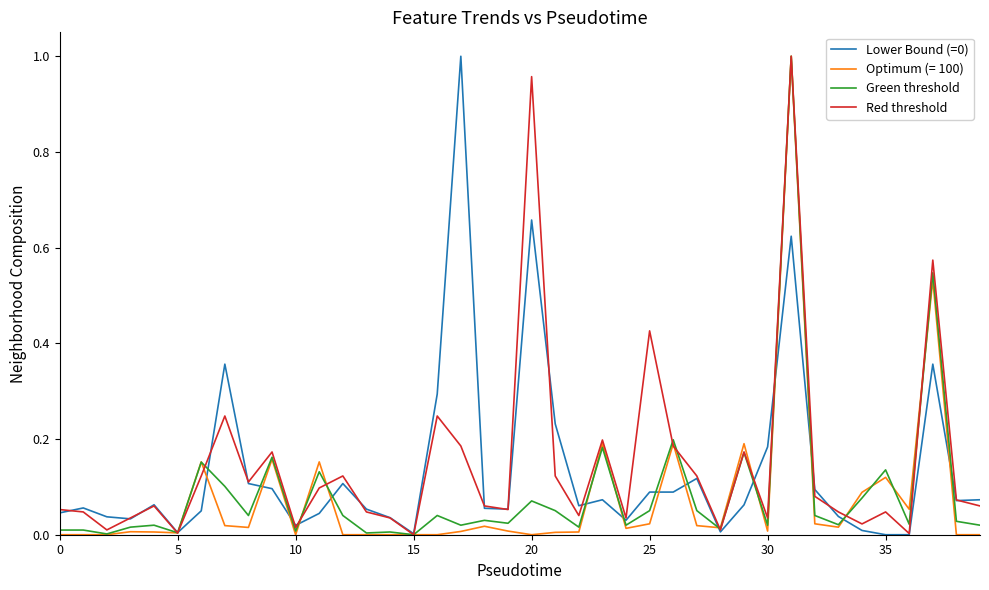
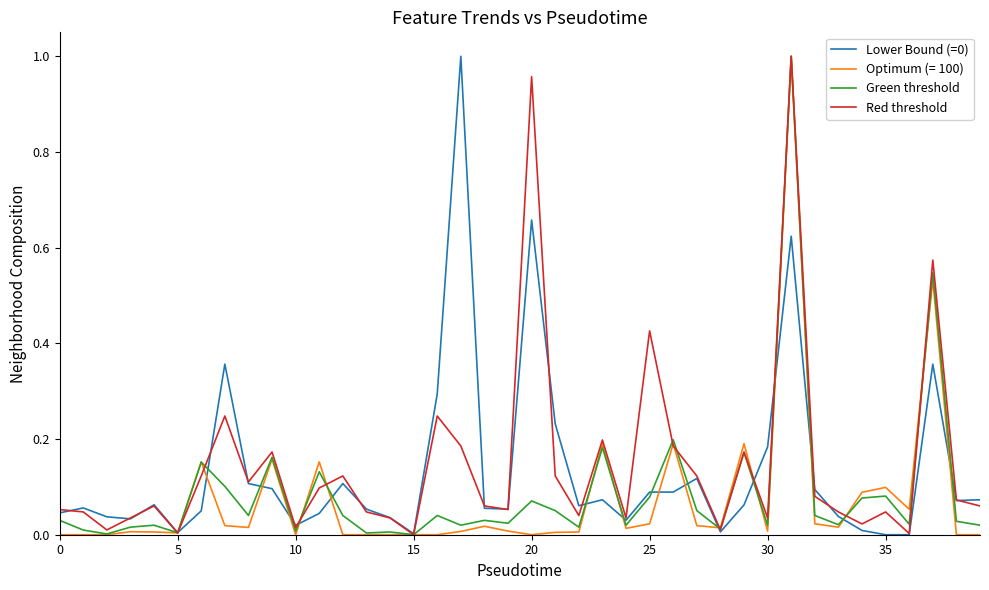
Green threshold, 0: 0.01 -> 0.03
Green threshold, 25: 0.05 -> 0.08
Optimum (= 100), 35: 0.12 -> 0.10
Green threshold, 35: 0.14 -> 0.08
